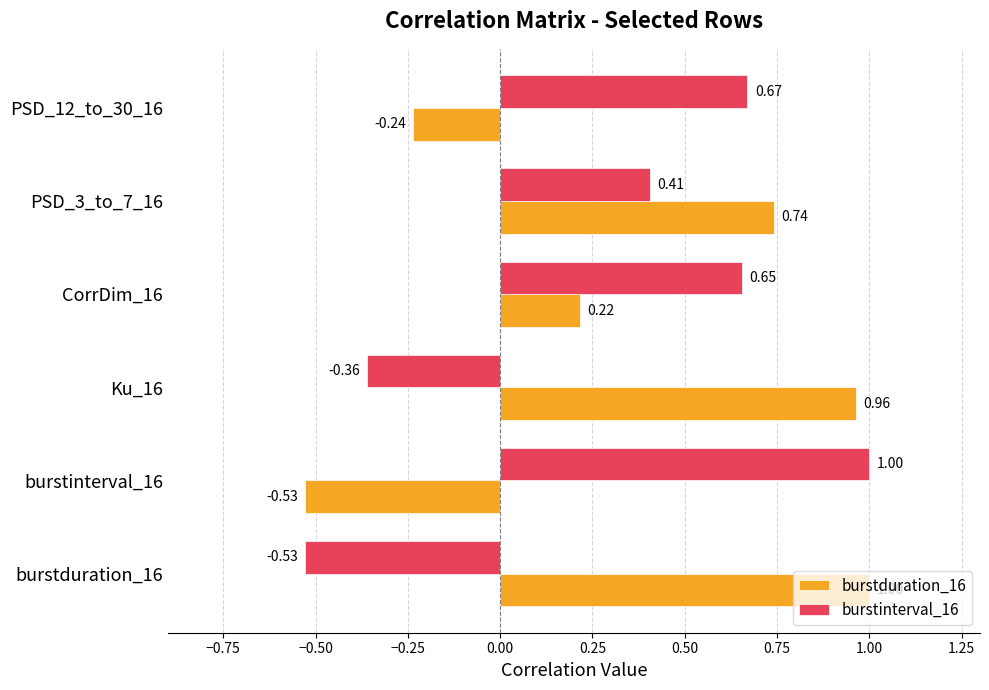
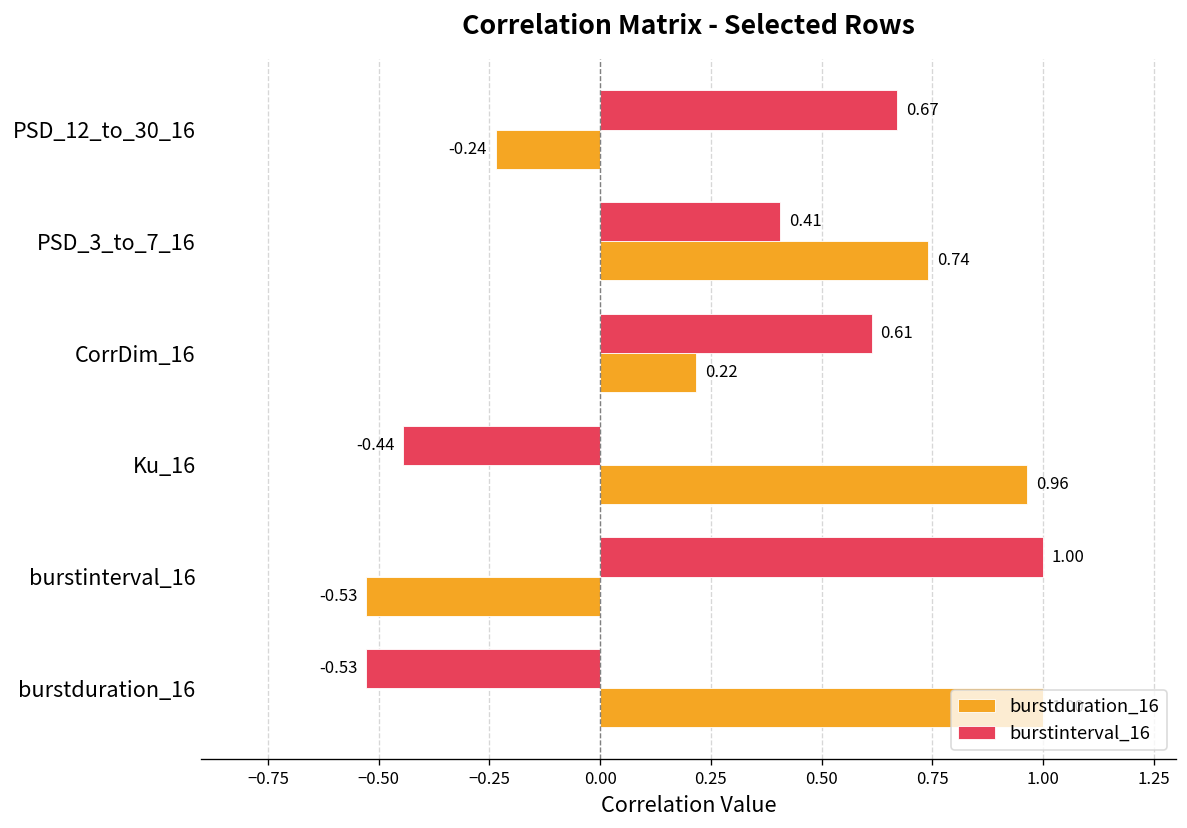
burstinterval_16, CorrDim_16: 0.65 -> 0.61
burstinterval_16, Ku_16: -0.36 -> -0.44
